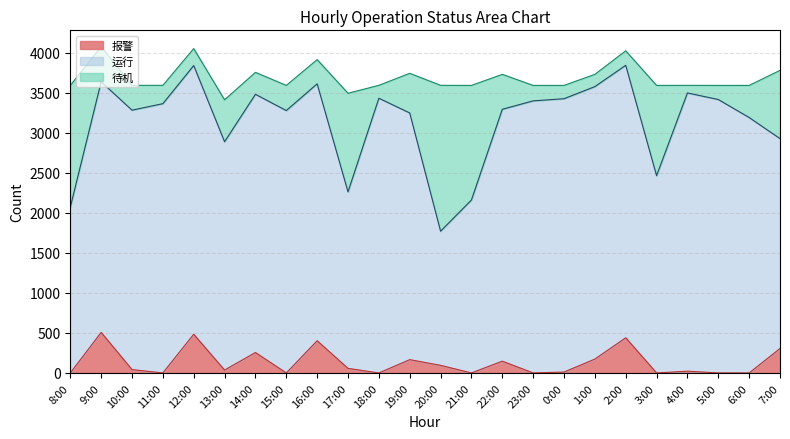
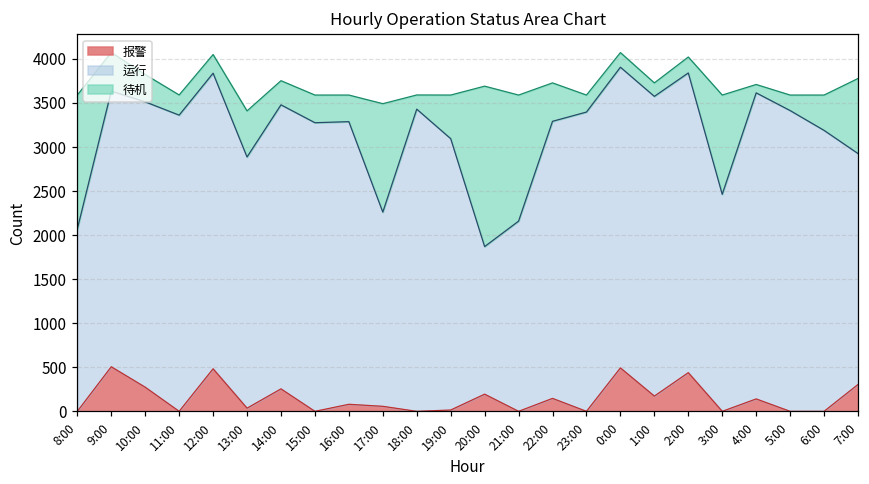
报警, 10:00: 0 -> 300
报警, 16:00: 400 -> 100
报警, 19:00: 200 -> 0
报警, 20:00: 100 -> 200
报警, 0:00: 0 -> 500
报警, 4:00: 0 -> 100
